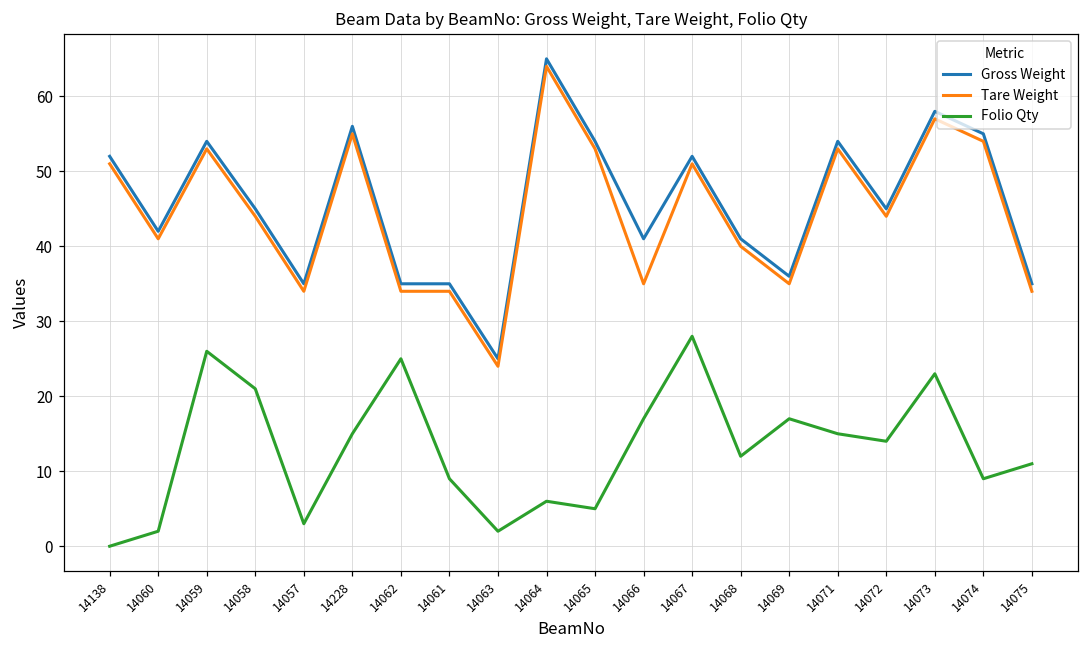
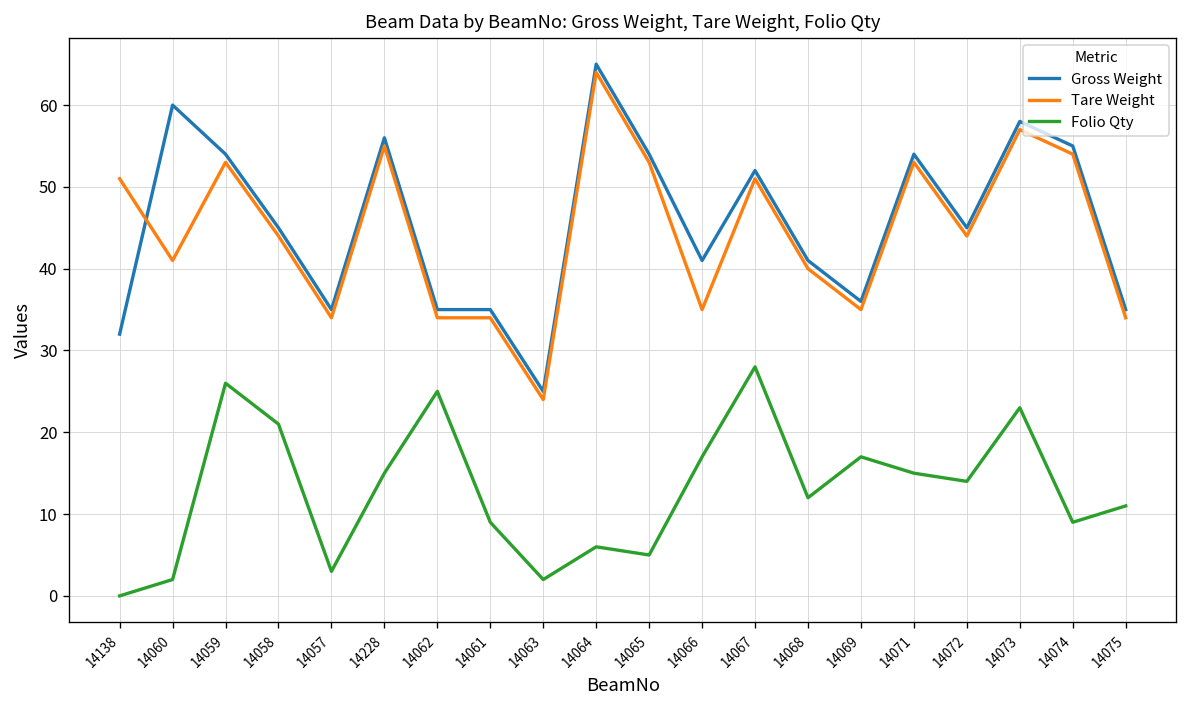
Gross Weight, 14138: 52 -> 32
Gross Weight, 14060: 42 -> 60
